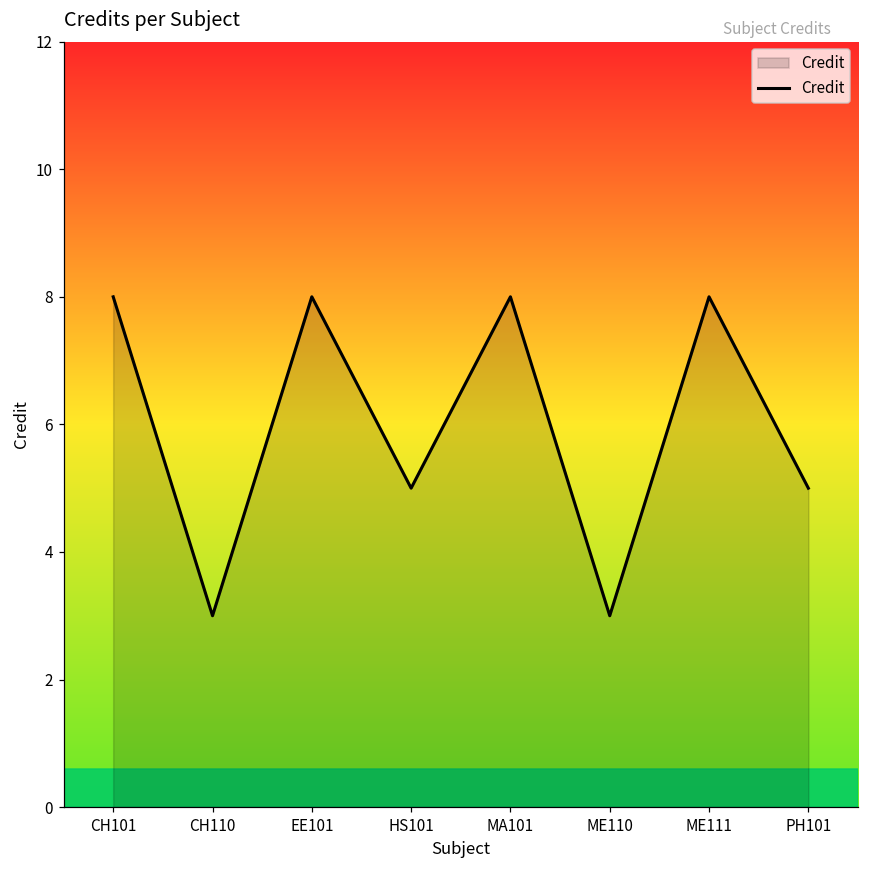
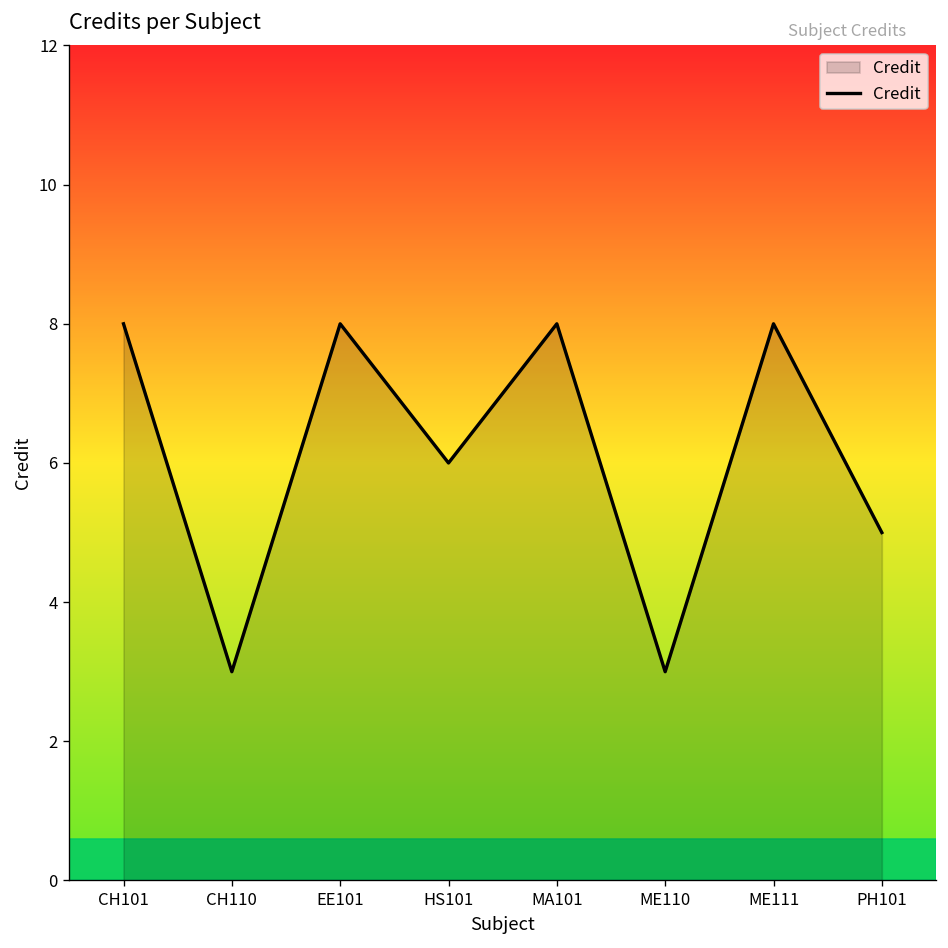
HS101: 5 -> 6
